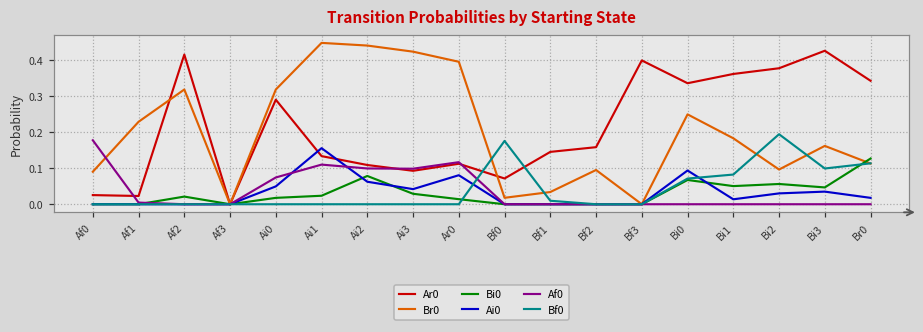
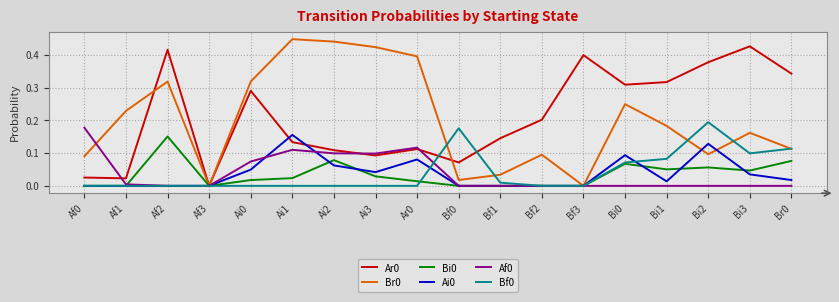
Bi0, Af2: 0.02 -> 0.15
Ar0, Bf2: 0.16 -> 0.20
Ar0, Bi0: 0.34 -> 0.31
Ar0, Bi1: 0.36 -> 0.32
Ai0, Bi2: 0.03 -> 0.13
Bi0, Br0: 0.13 -> 0.08
